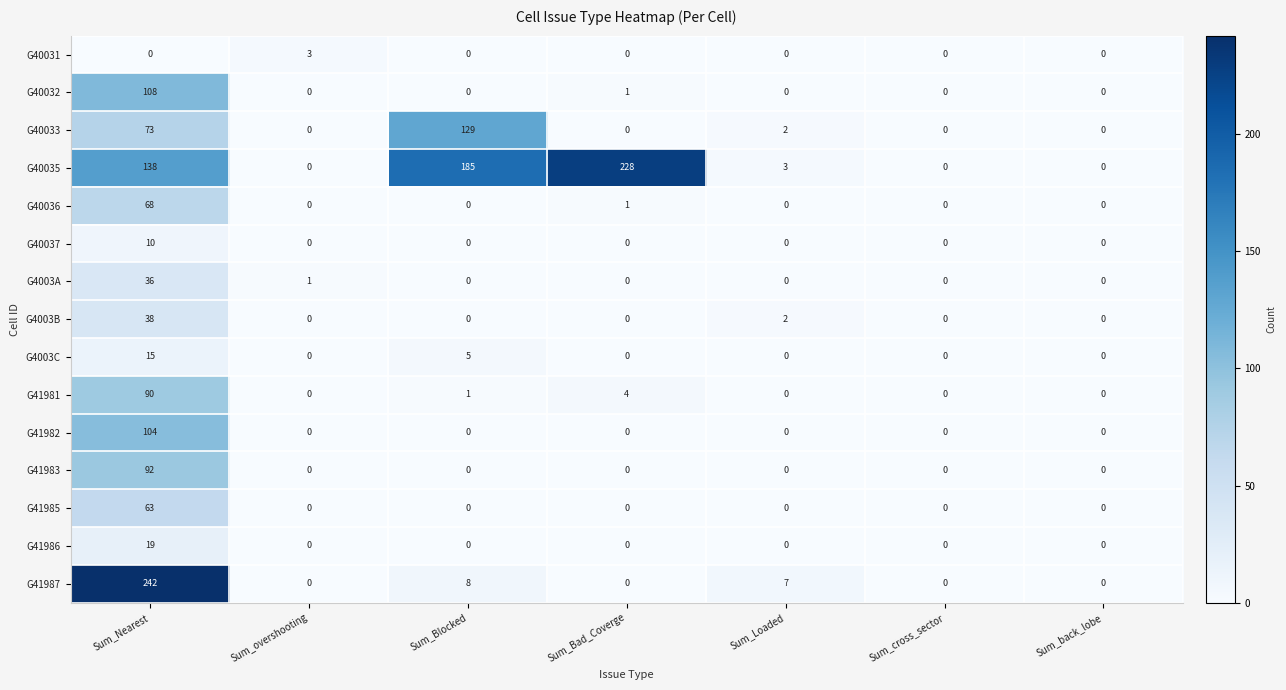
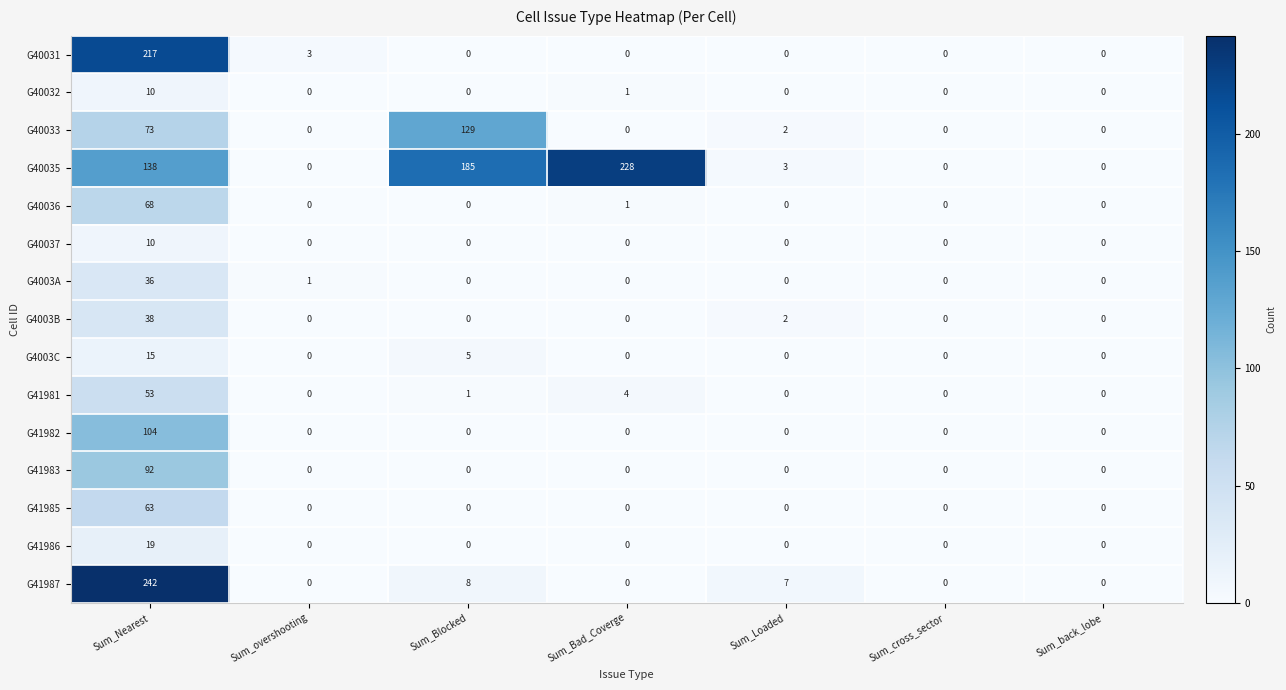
G40031, Sum_Nearest: 0 -> 217
G40032, Sum_Nearest: 108 -> 10
G41981, Sum_Nearest: 90 -> 53
